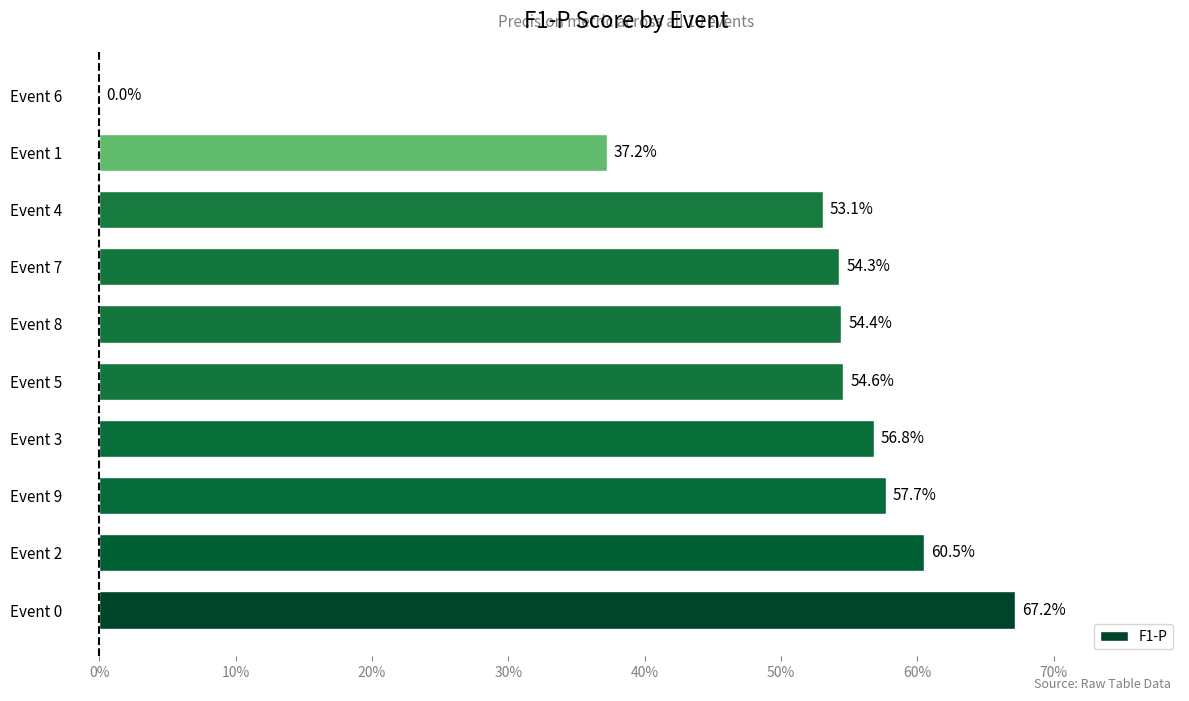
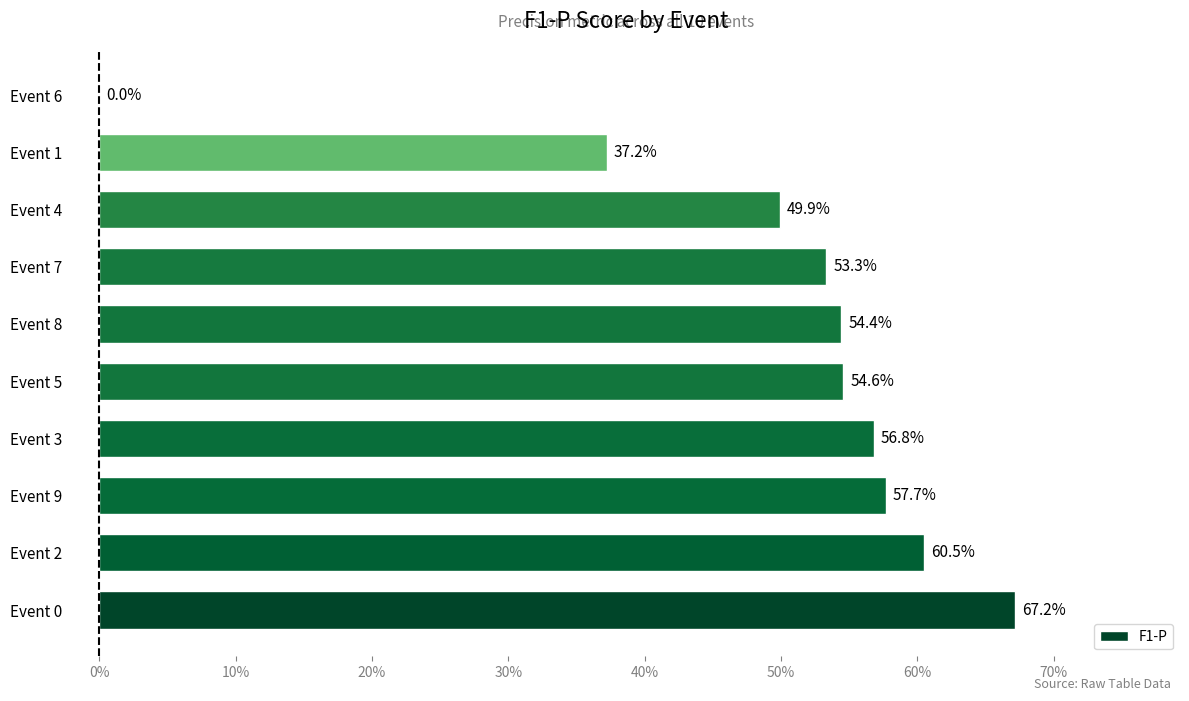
Event 4: 53.1% -> 49.9%
Event 7: 54.3% -> 53.3%
